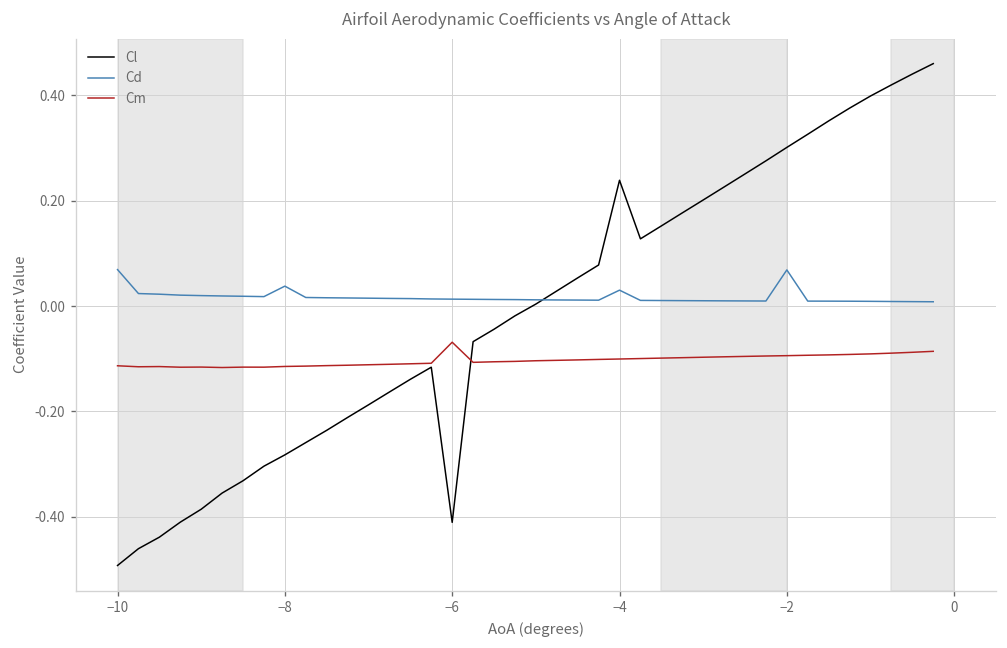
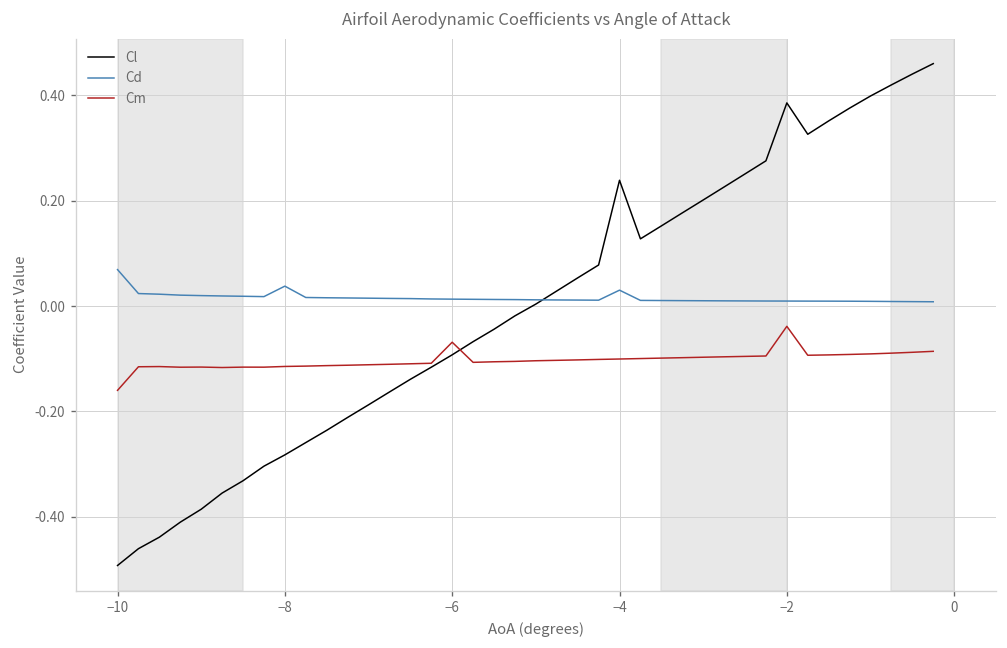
Cm, −10: -0.11 -> -0.16
Cl, −6: -0.41 -> -0.09
Cl, −2: 0.30 -> 0.39
Cd, −2: 0.07 -> 0.01
Cm, −2: -0.09 -> -0.04
